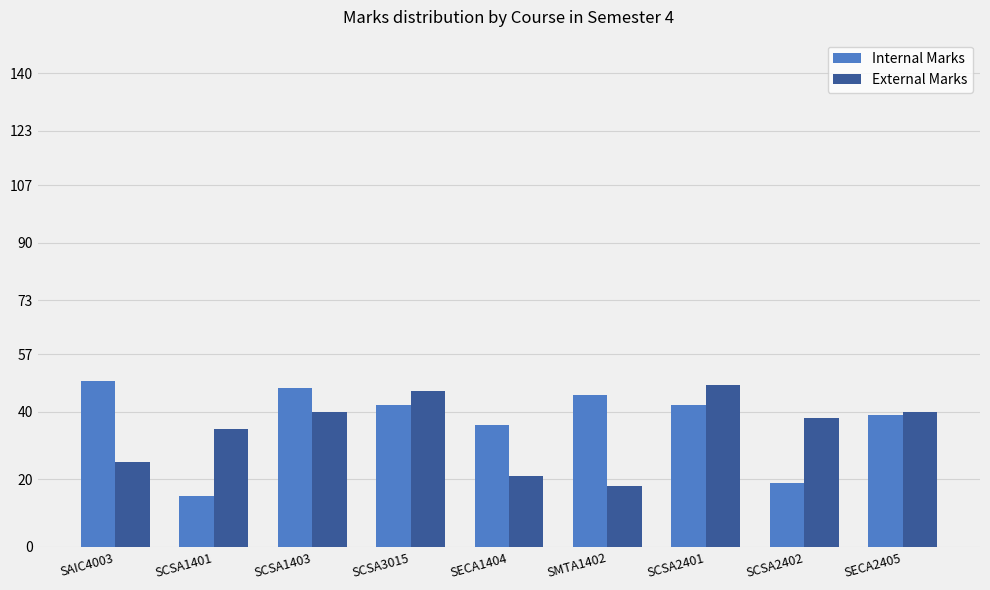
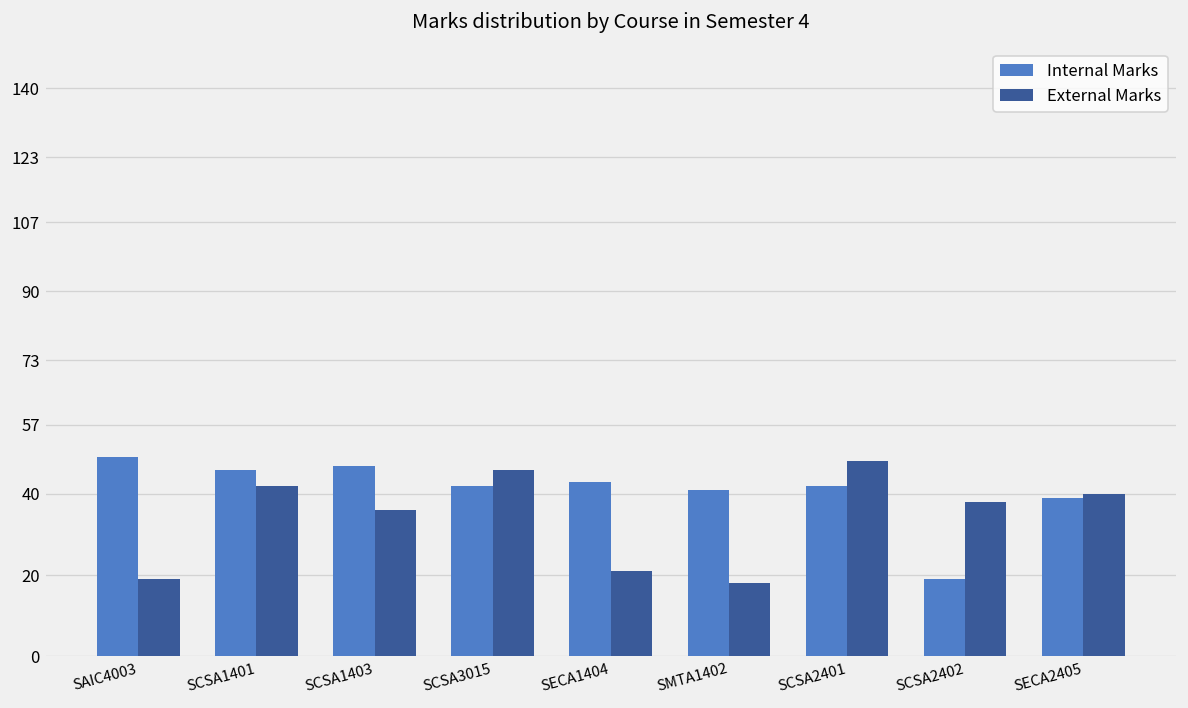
External Marks, SAIC4003: 25 -> 19
Internal Marks, SCSA1401: 15 -> 46
External Marks, SCSA1401: 35 -> 42
External Marks, SCSA1403: 40 -> 36
Internal Marks, SECA1404: 36 -> 43
Internal Marks, SMTA1402: 45 -> 41
